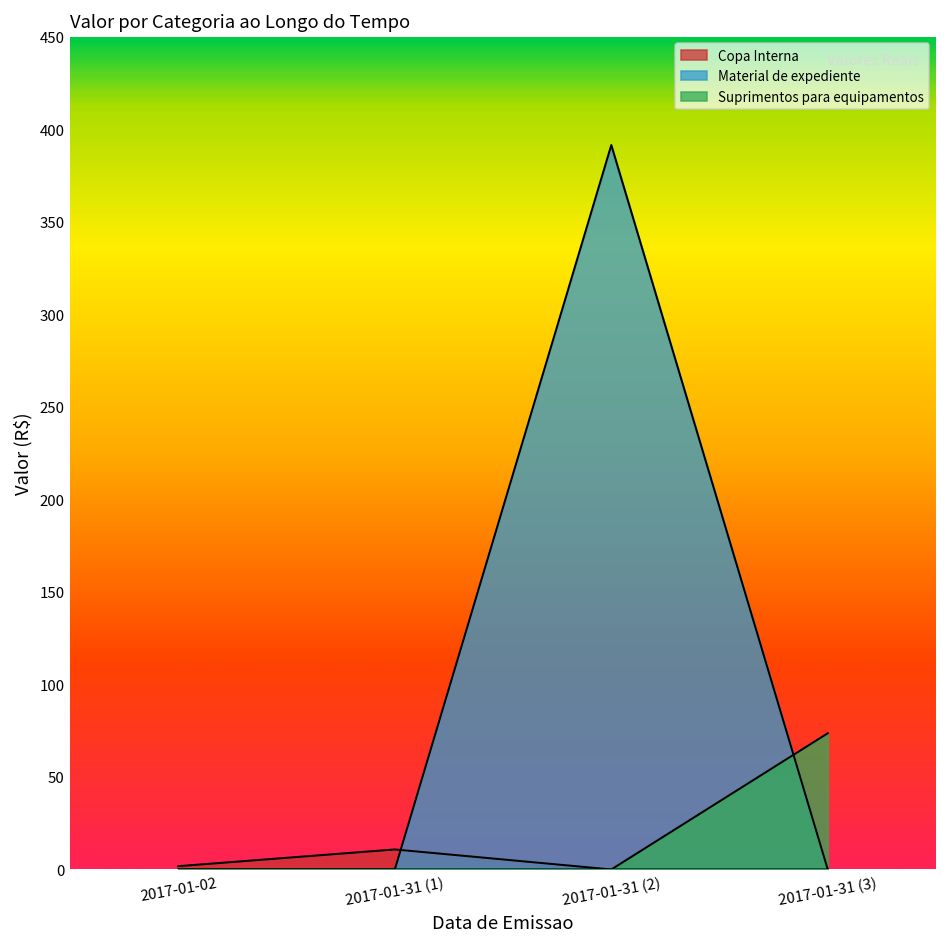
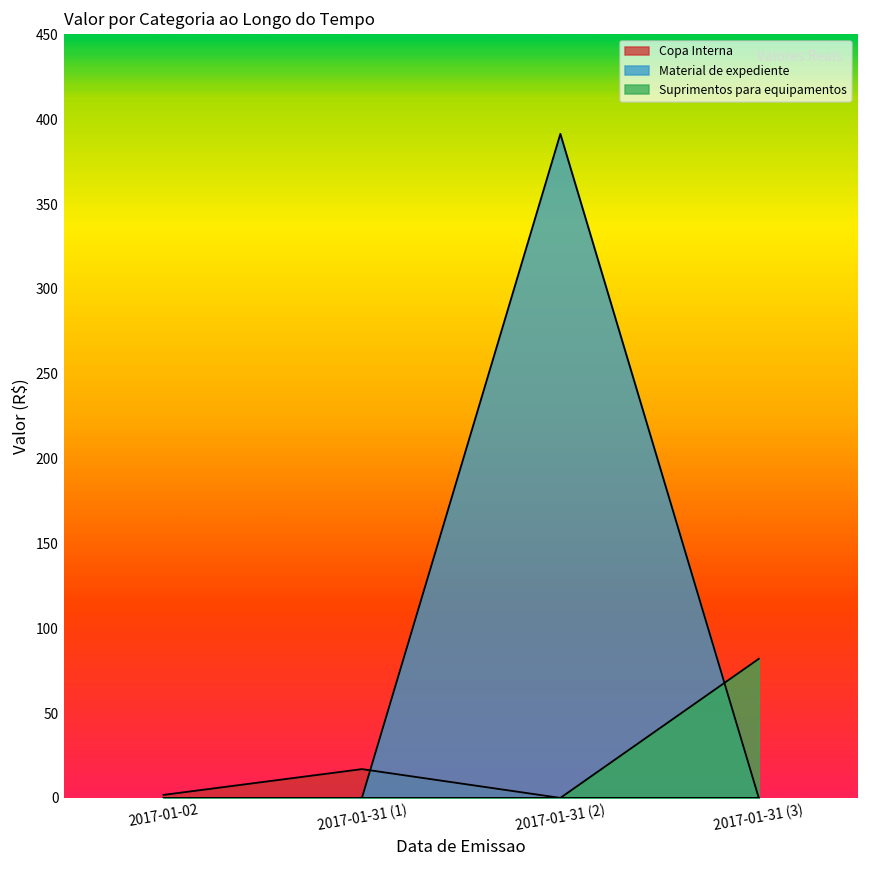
Copa Interna, 2017-01-31 (1): 11 -> 17
Suprimentos para equipamentos, 2017-01-31 (3): 74 -> 82
